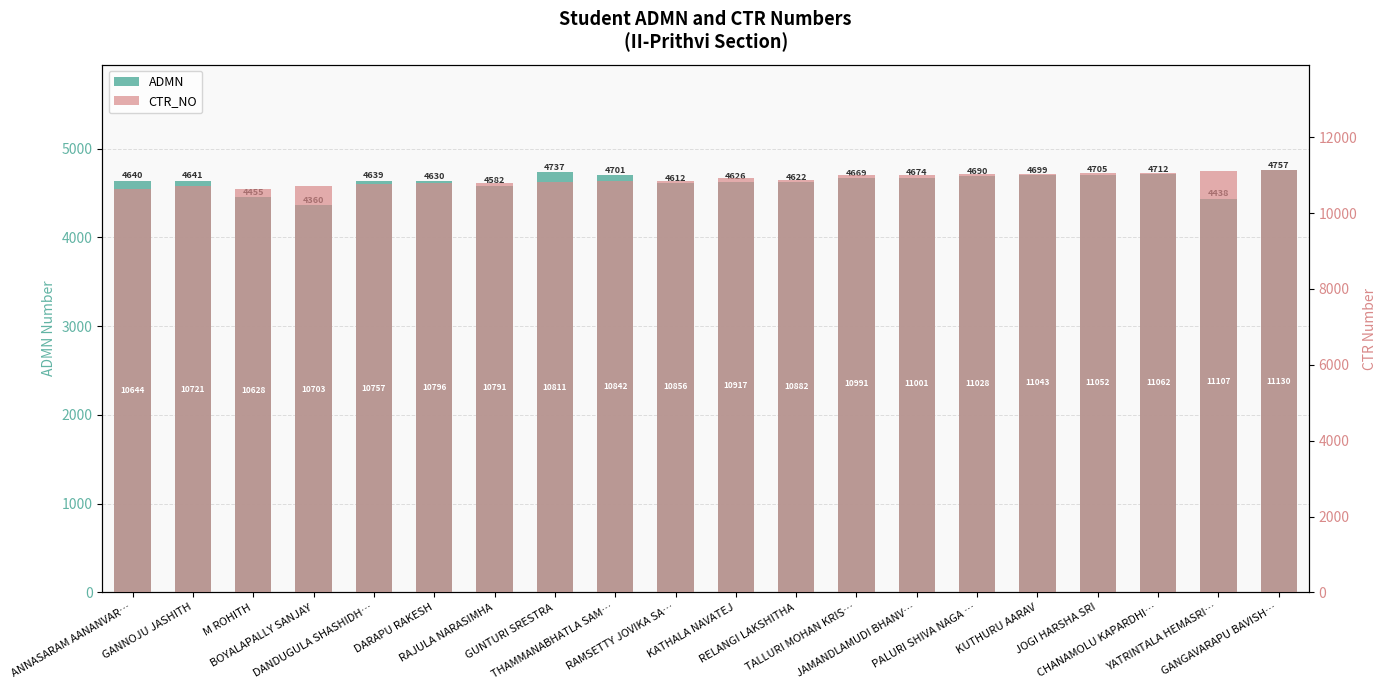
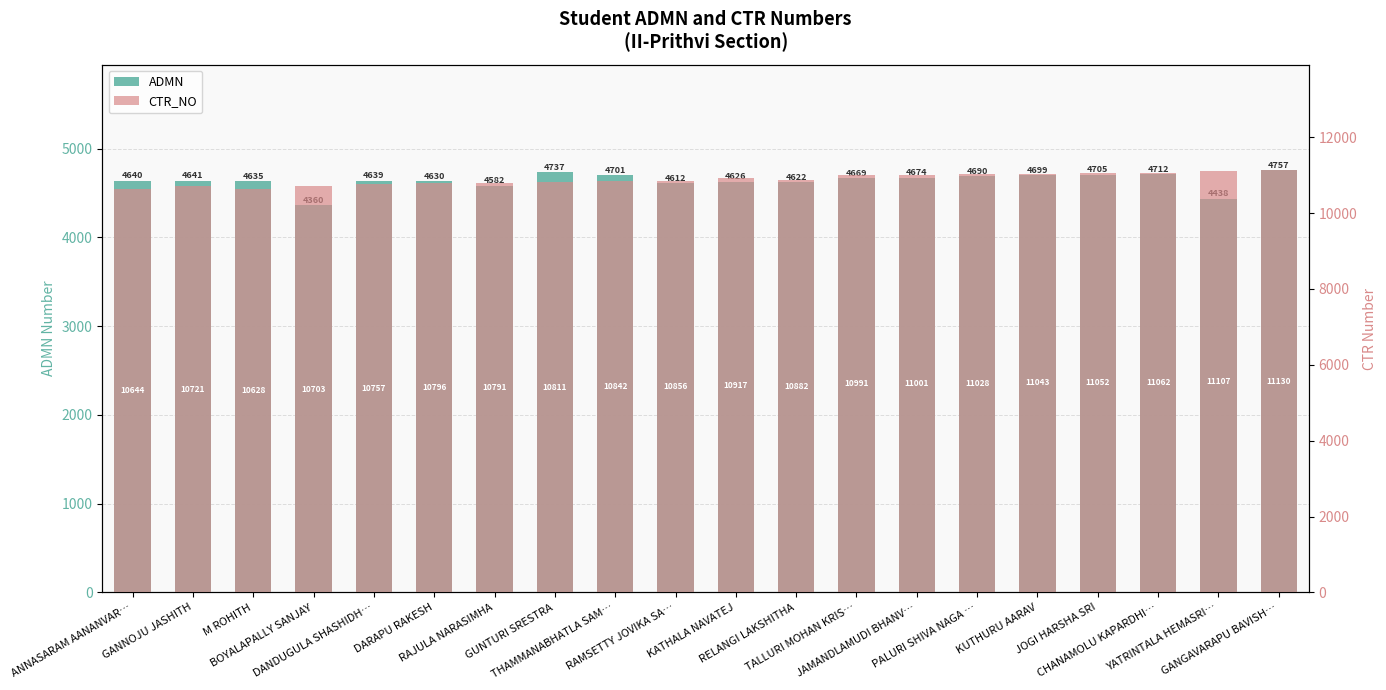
ADMN, M ROHITH: 4455 -> 4635
